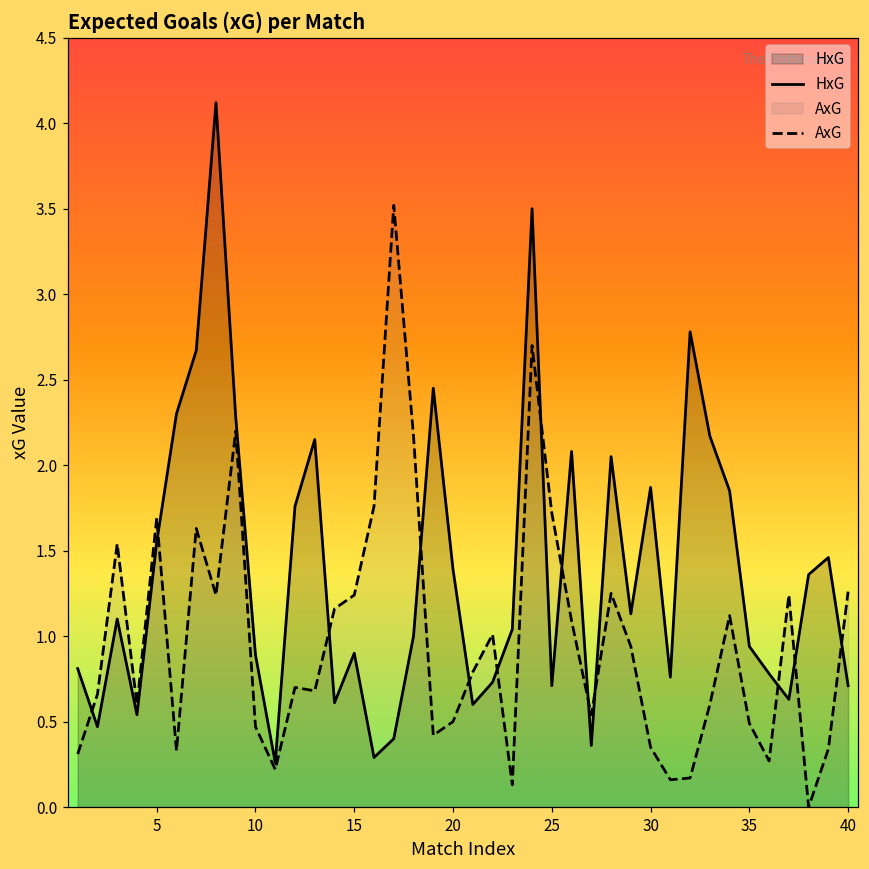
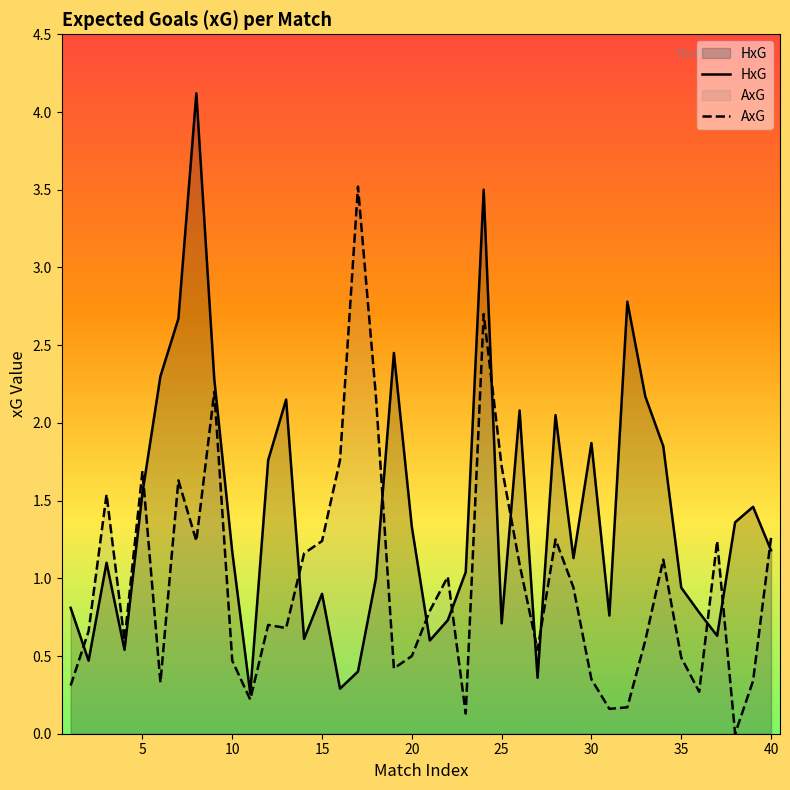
HxG, 10: 0.89 -> 1.17
HxG, 20: 1.39 -> 1.33
HxG, 40: 0.71 -> 1.18
